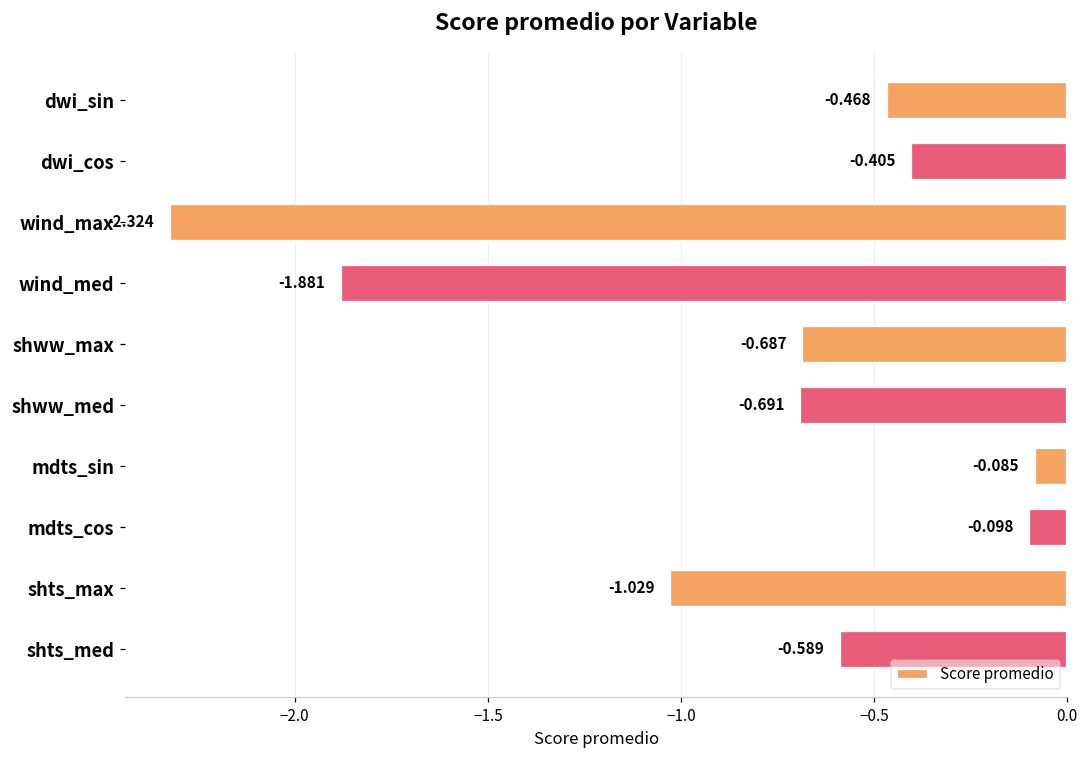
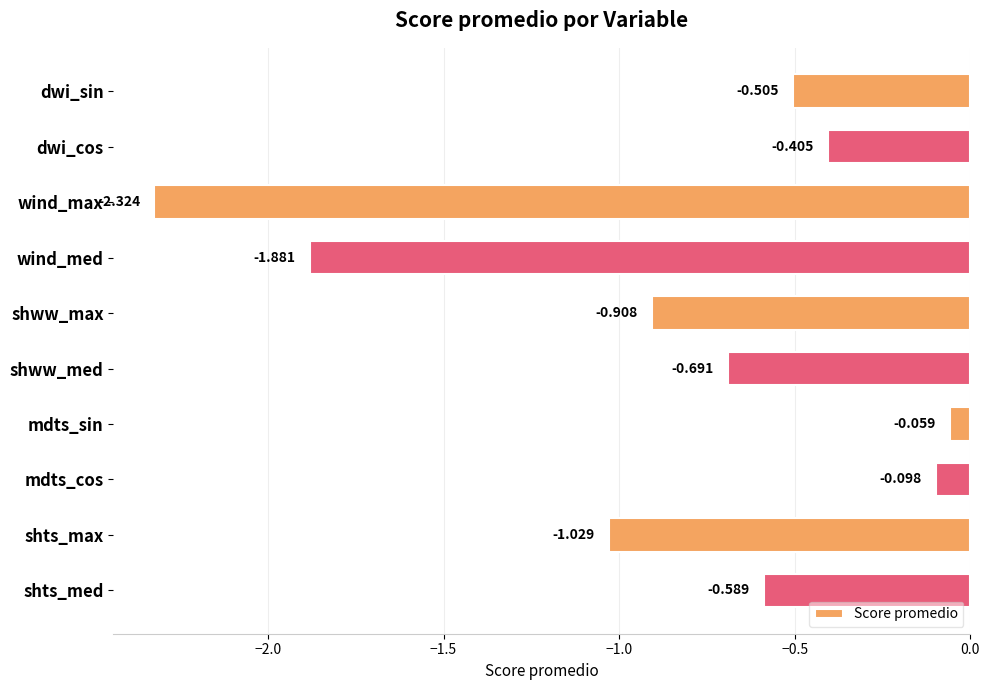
dwi_sin: -0.468 -> -0.505
shww_max: -0.687 -> -0.908
mdts_sin: -0.085 -> -0.059
